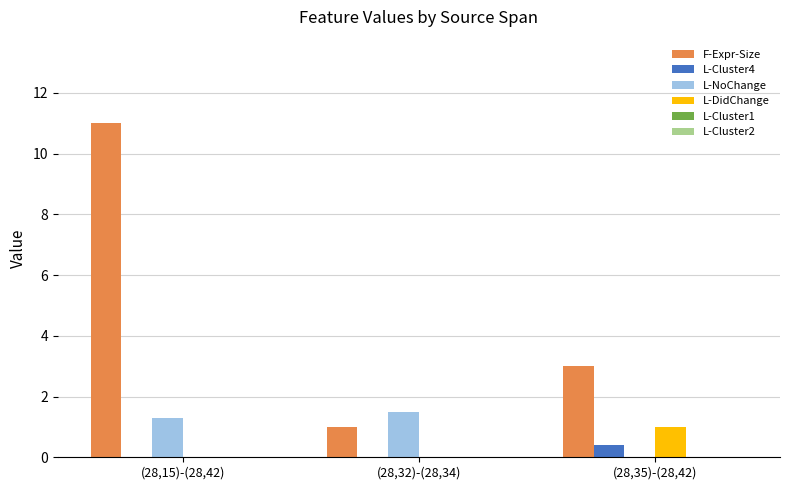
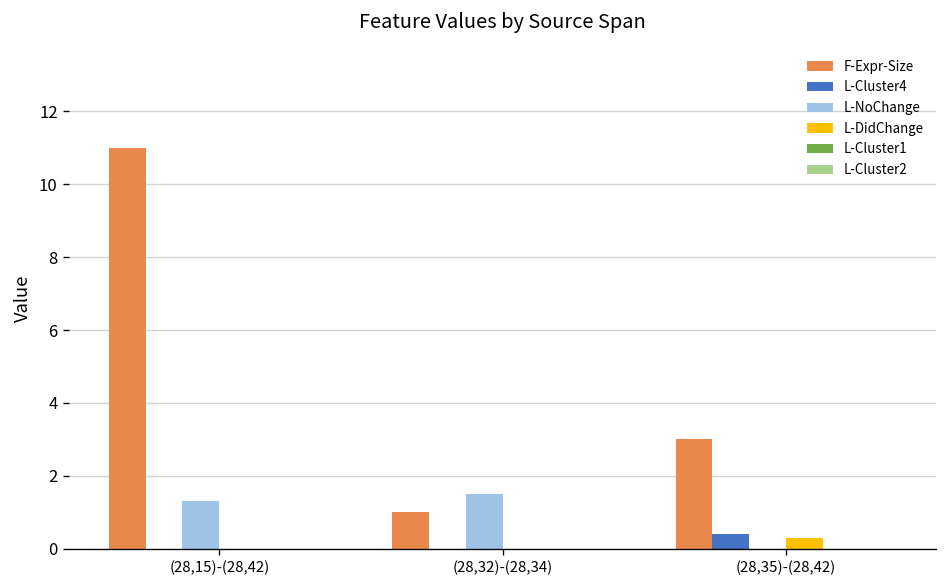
L-DidChange, (28,35)-(28,42): 1.0 -> 0.3
